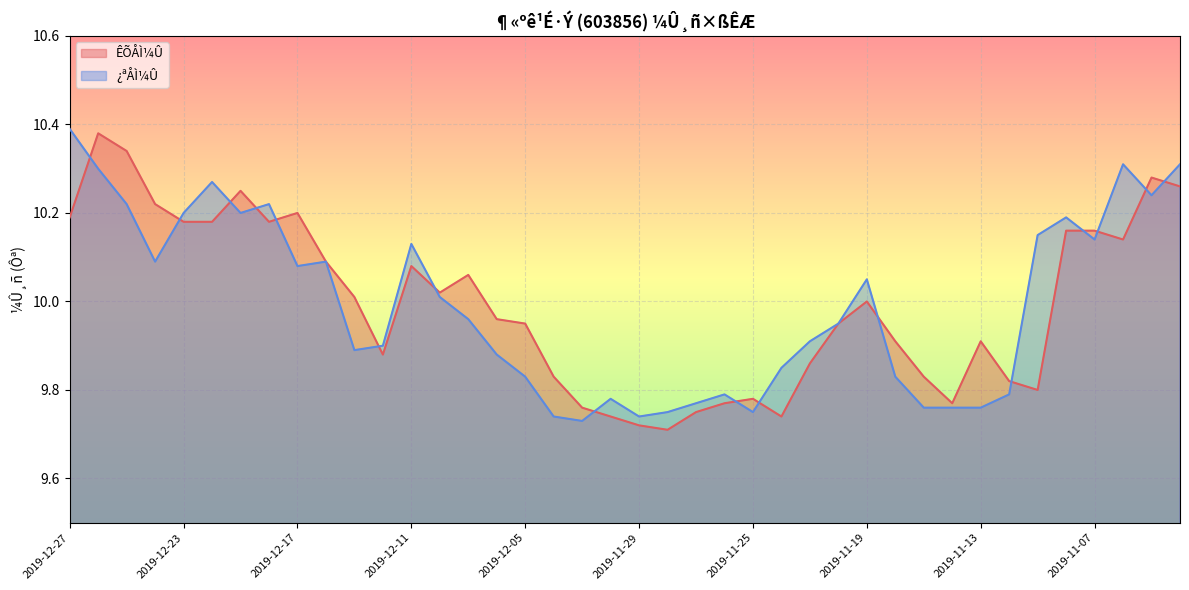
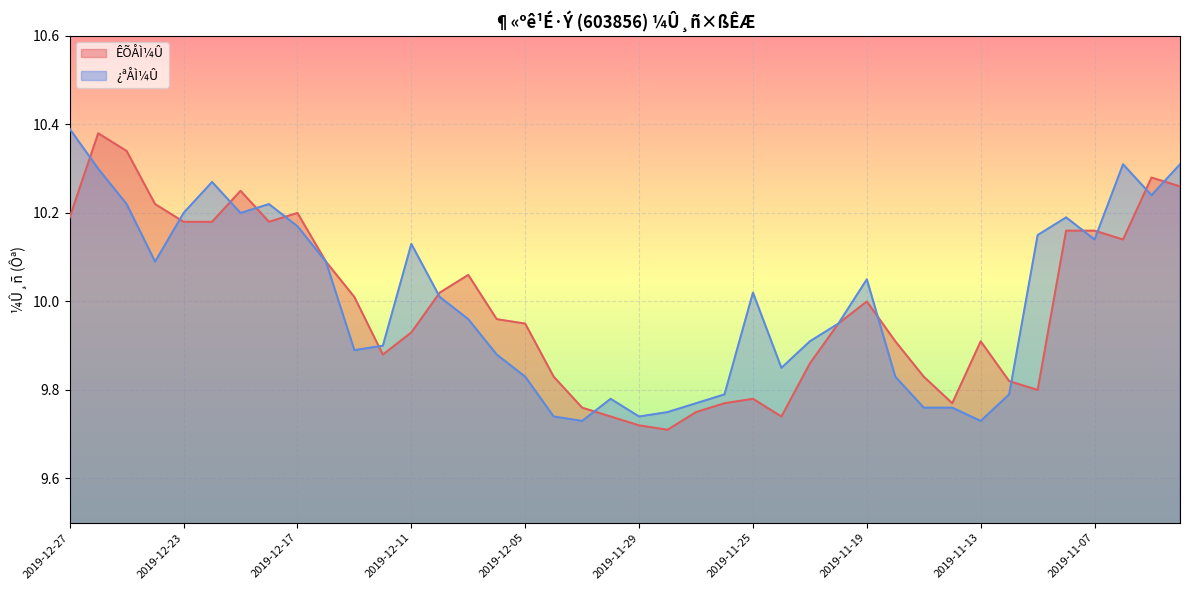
¿ªÅÌ¼Û, 2019-12-17: 10.08 -> 10.17
ÊÕÅÌ¼Û, 2019-12-11: 10.08 -> 9.93
¿ªÅÌ¼Û, 2019-11-25: 9.75 -> 10.02
¿ªÅÌ¼Û, 2019-11-13: 9.76 -> 9.73
